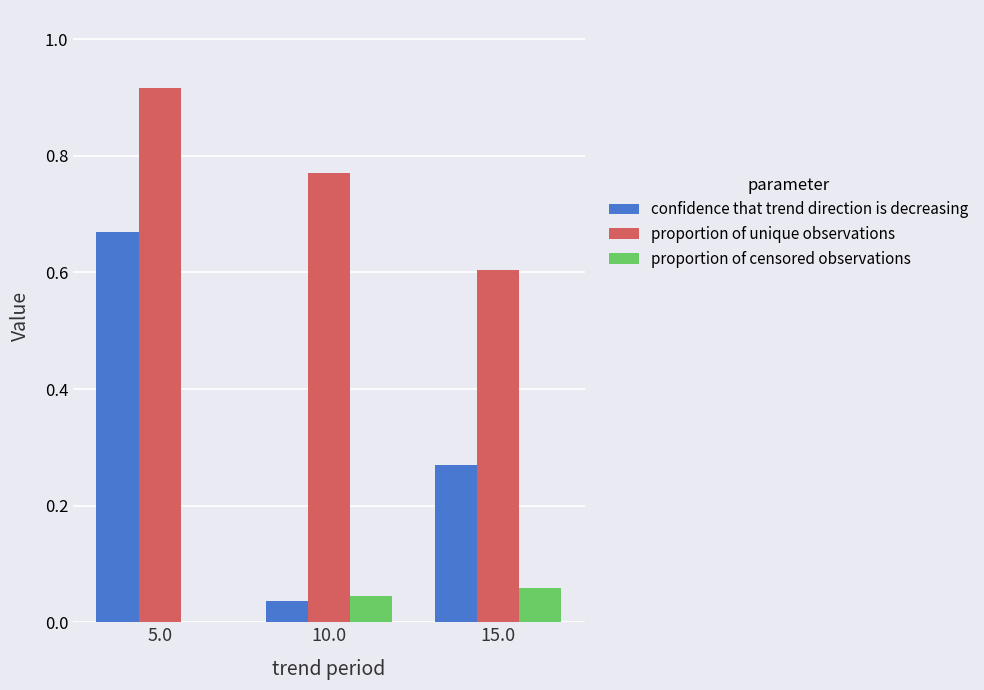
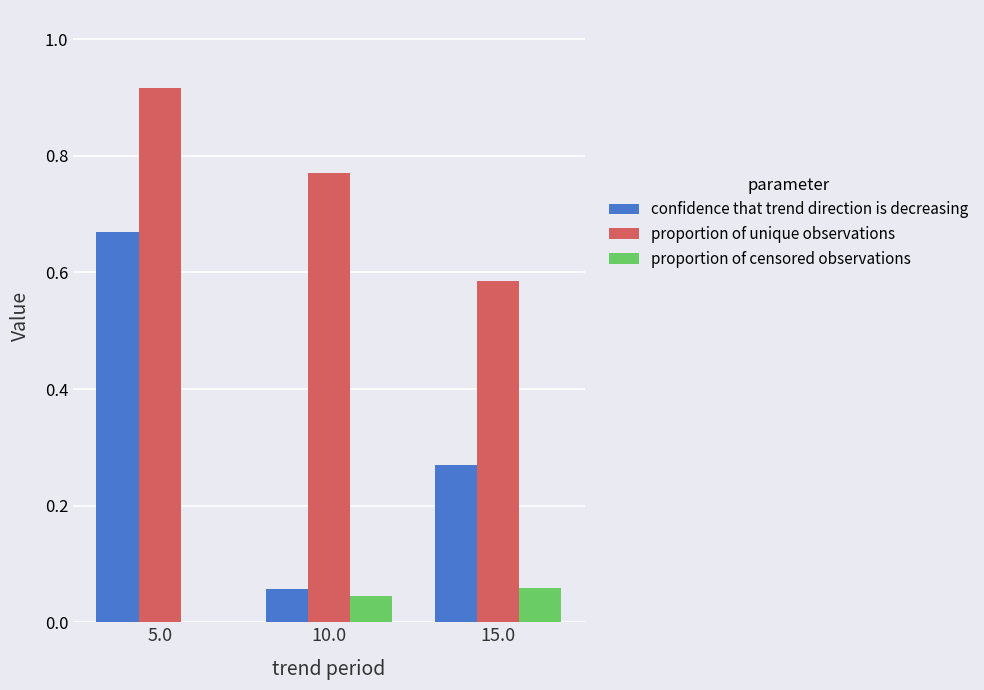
confidence that trend direction is decreasing, 10.0: 0.04 -> 0.06
proportion of unique observations, 15.0: 0.60 -> 0.59
